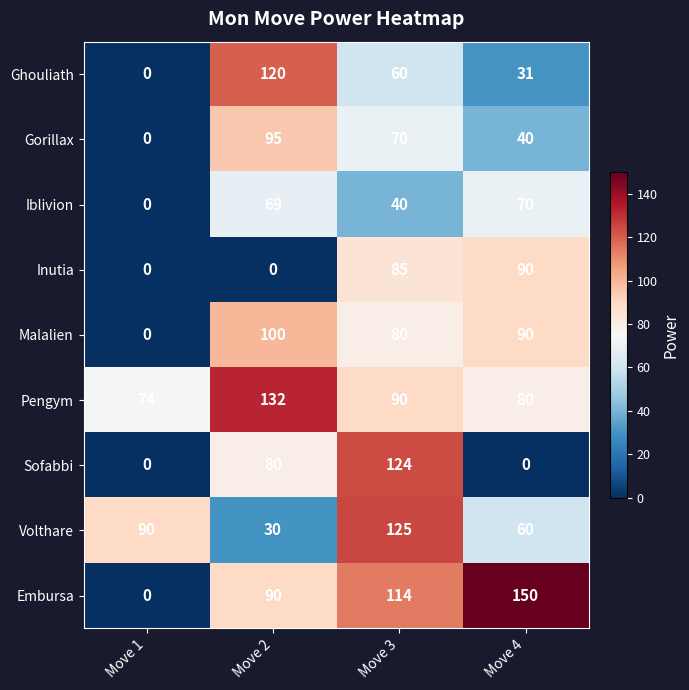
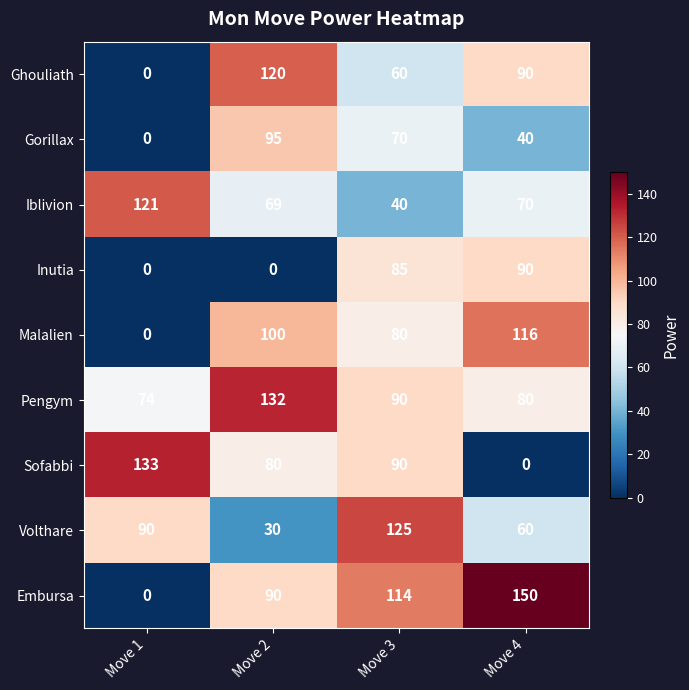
Ghouliath, Move 4: 31 -> 90
Iblivion, Move 1: 0 -> 121
Malalien, Move 4: 90 -> 116
Sofabbi, Move 1: 0 -> 133
Sofabbi, Move 3: 124 -> 90
